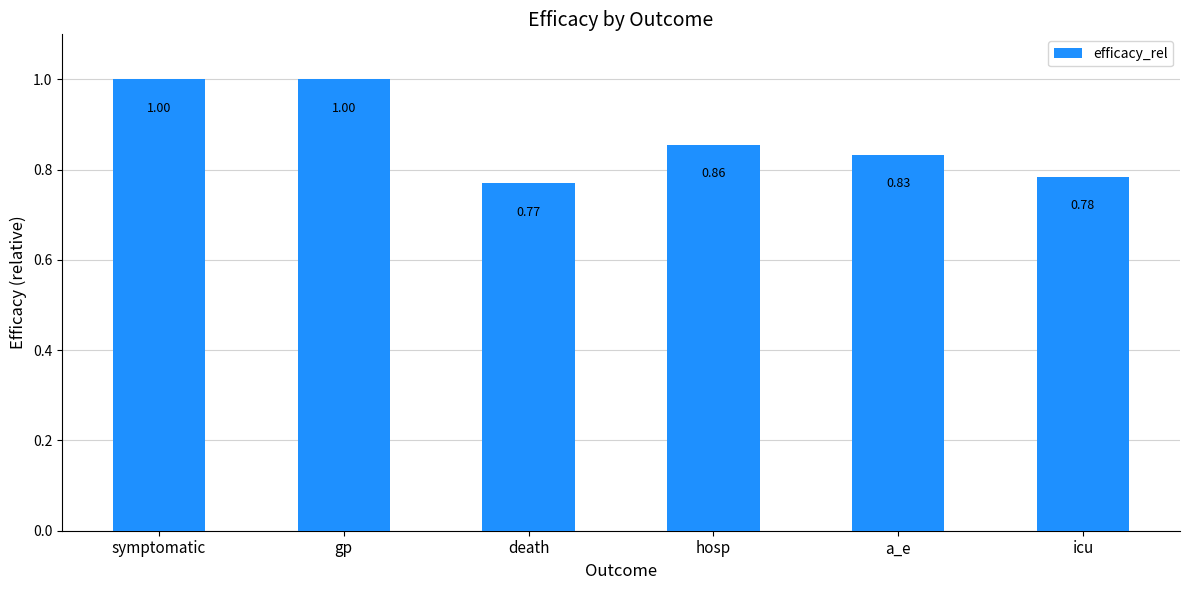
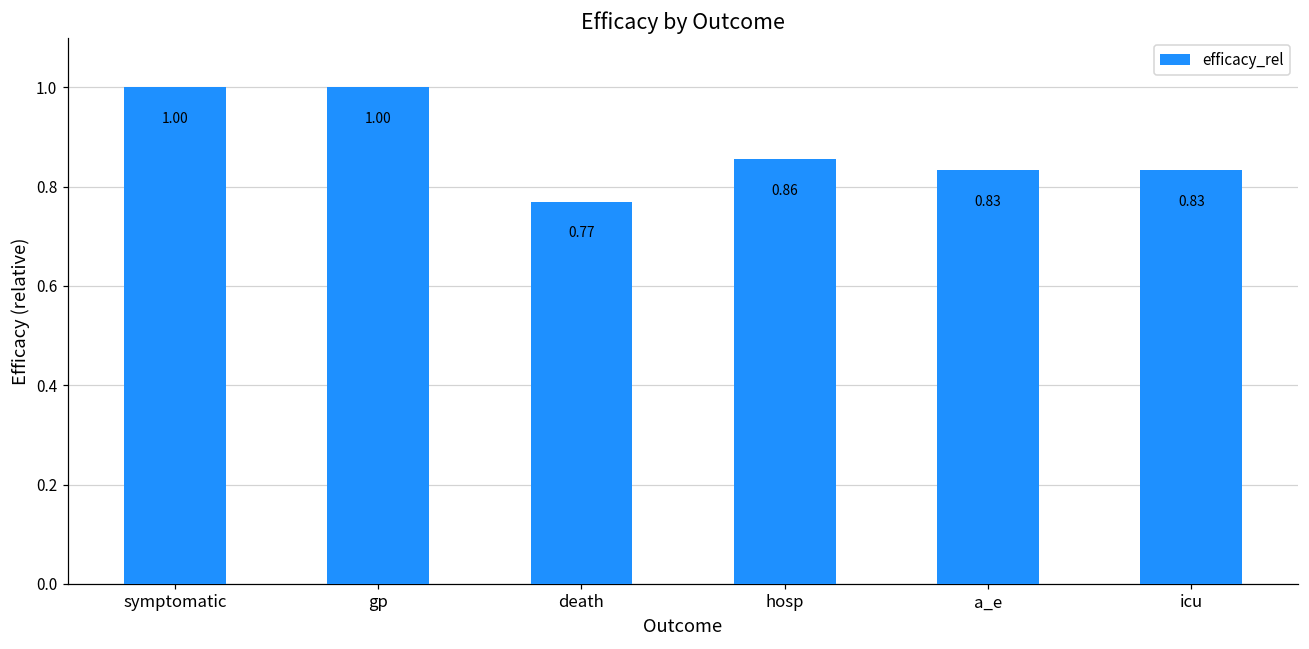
icu: 0.78 -> 0.83
